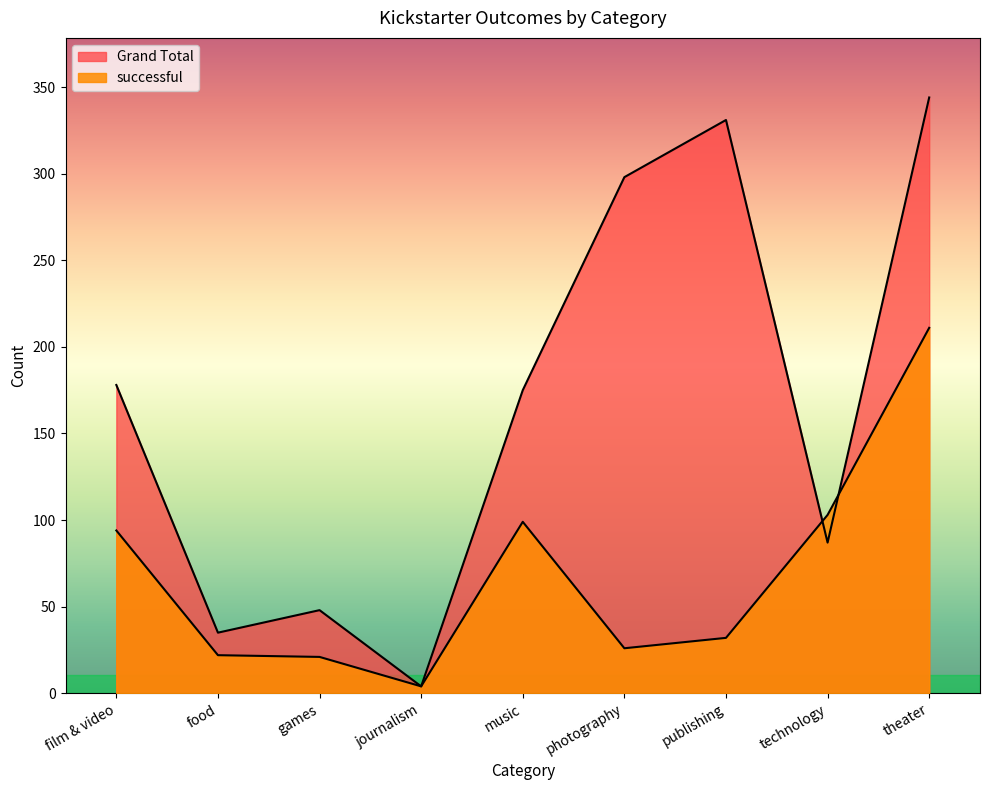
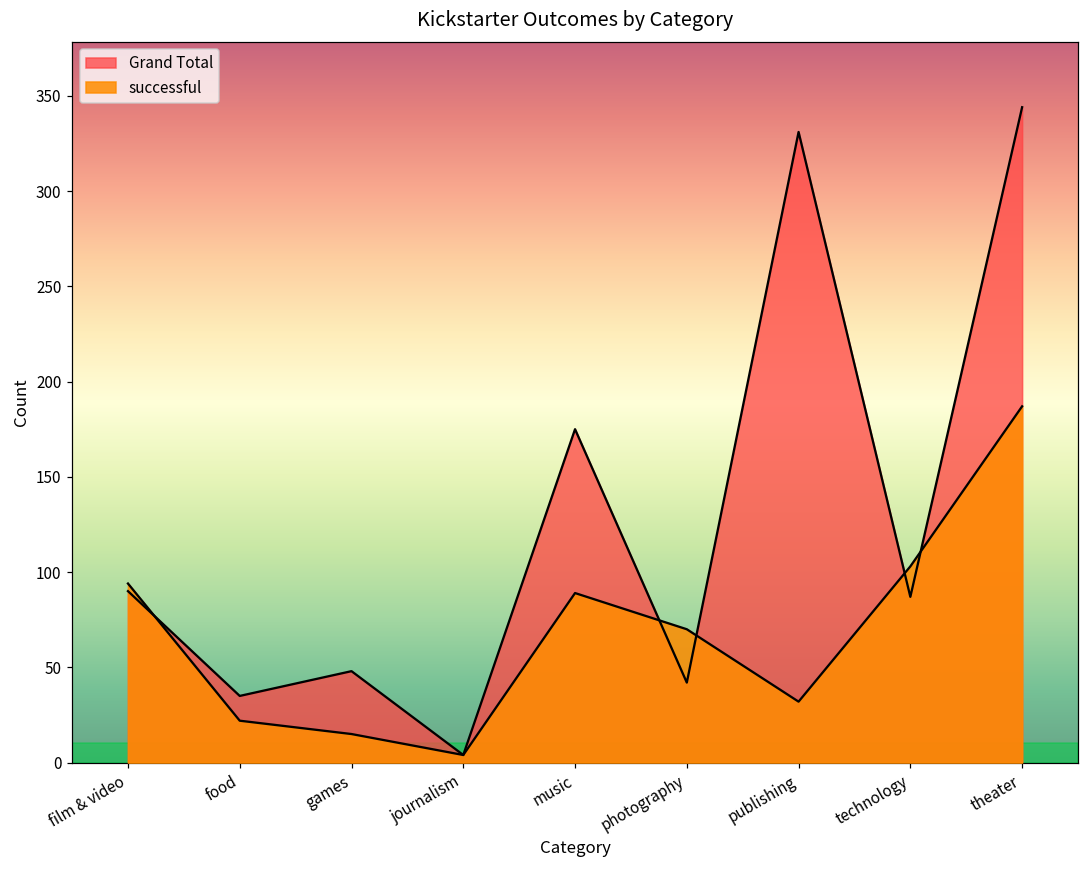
Grand Total, film & video: 178 -> 90
successful, games: 21 -> 15
successful, music: 99 -> 89
Grand Total, photography: 298 -> 42
successful, photography: 26 -> 70
successful, theater: 211 -> 187
